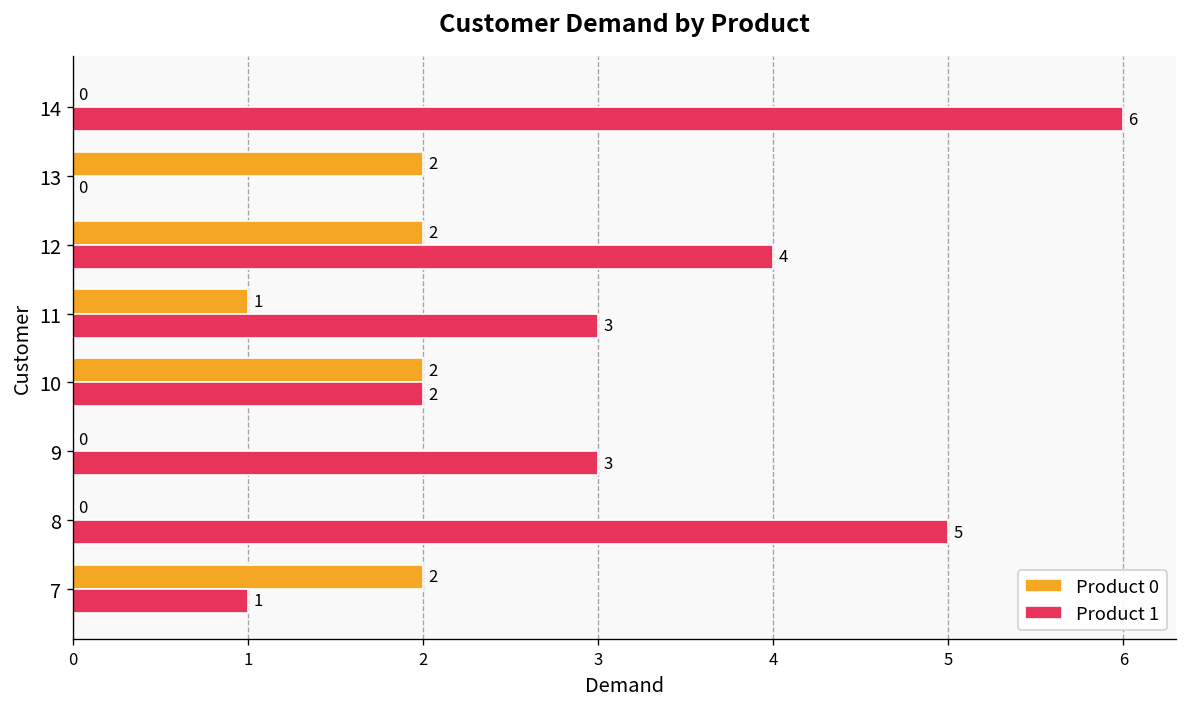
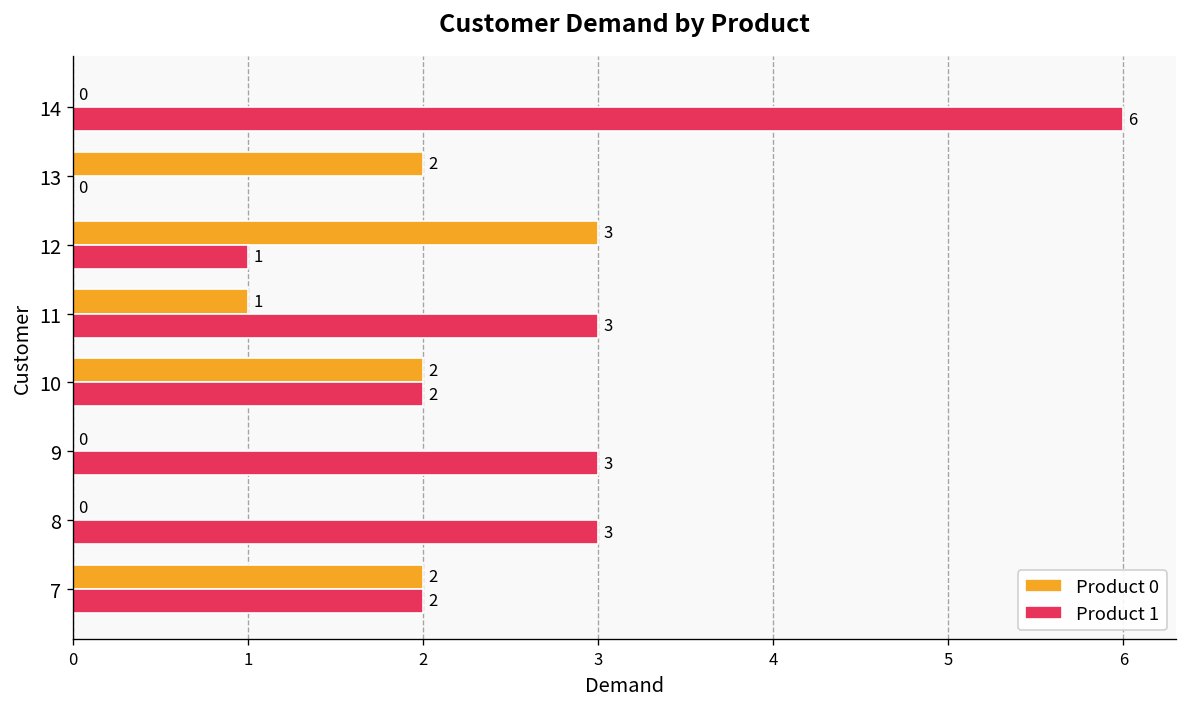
Product 0, 12: 2 -> 3
Product 1, 12: 4 -> 1
Product 1, 8: 5 -> 3
Product 1, 7: 1 -> 2
